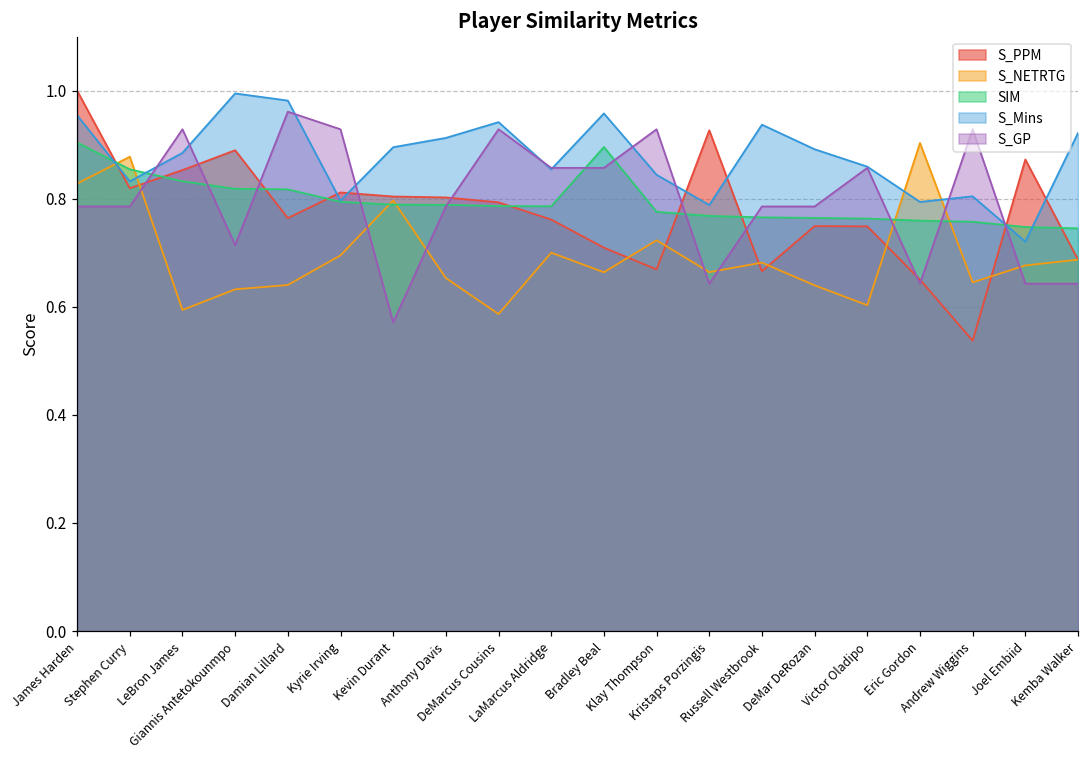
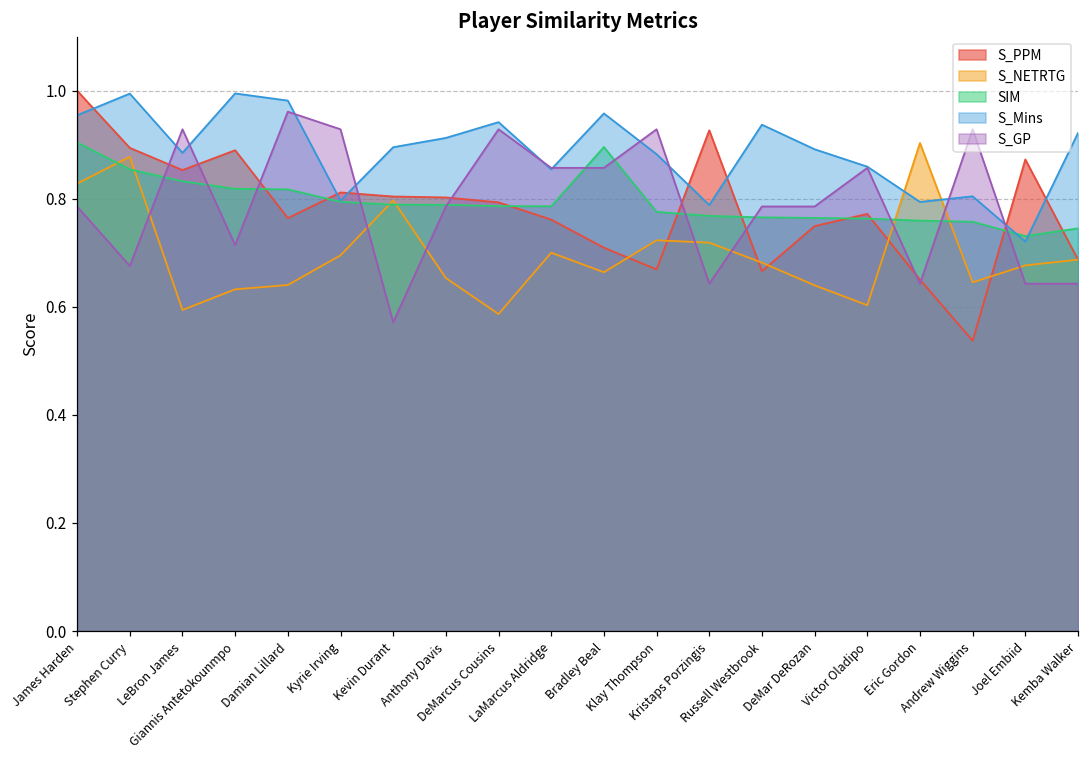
S_PPM, Stephen Curry: 0.82 -> 0.89
S_Mins, Stephen Curry: 0.83 -> 0.99
S_GP, Stephen Curry: 0.79 -> 0.68
S_Mins, Klay Thompson: 0.84 -> 0.88
S_NETRTG, Kristaps Porzingis: 0.66 -> 0.72
S_PPM, Victor Oladipo: 0.75 -> 0.77
SIM, Joel Embiid: 0.75 -> 0.73
